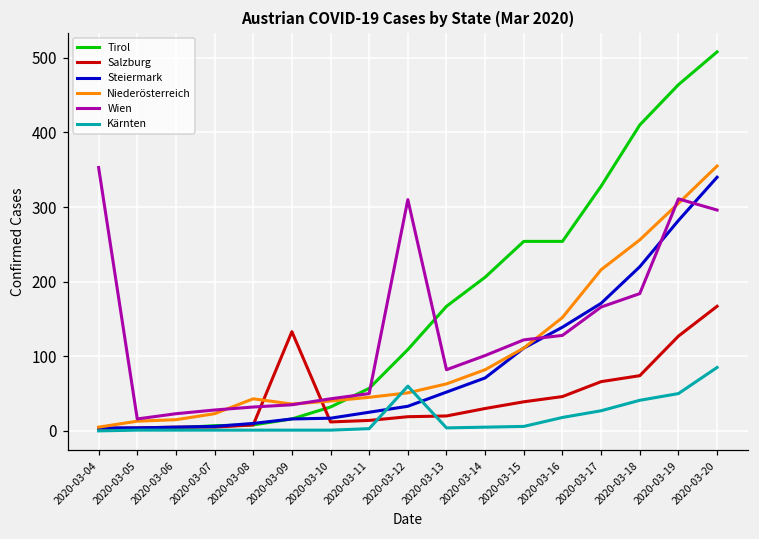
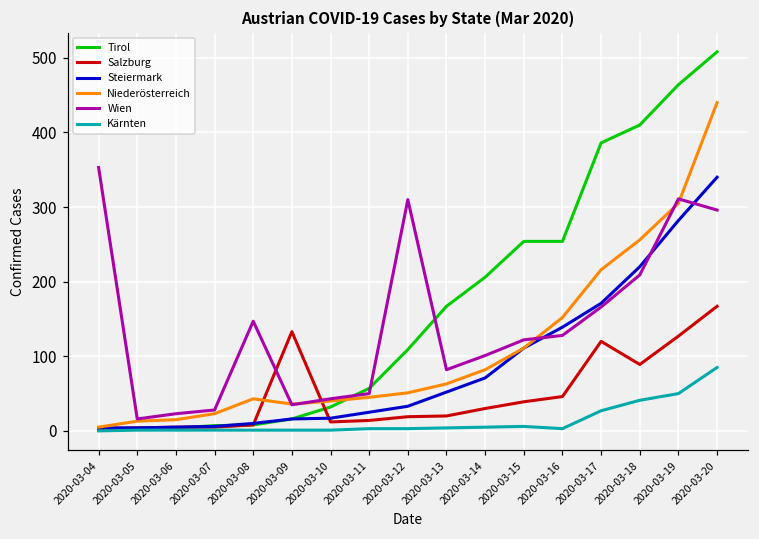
Wien, 2020-03-08: 30 -> 150
Kärnten, 2020-03-12: 60 -> 0
Kärnten, 2020-03-16: 20 -> 0
Tirol, 2020-03-17: 330 -> 390
Salzburg, 2020-03-17: 70 -> 120
Salzburg, 2020-03-18: 70 -> 90
Wien, 2020-03-18: 180 -> 210
Niederösterreich, 2020-03-20: 360 -> 440
